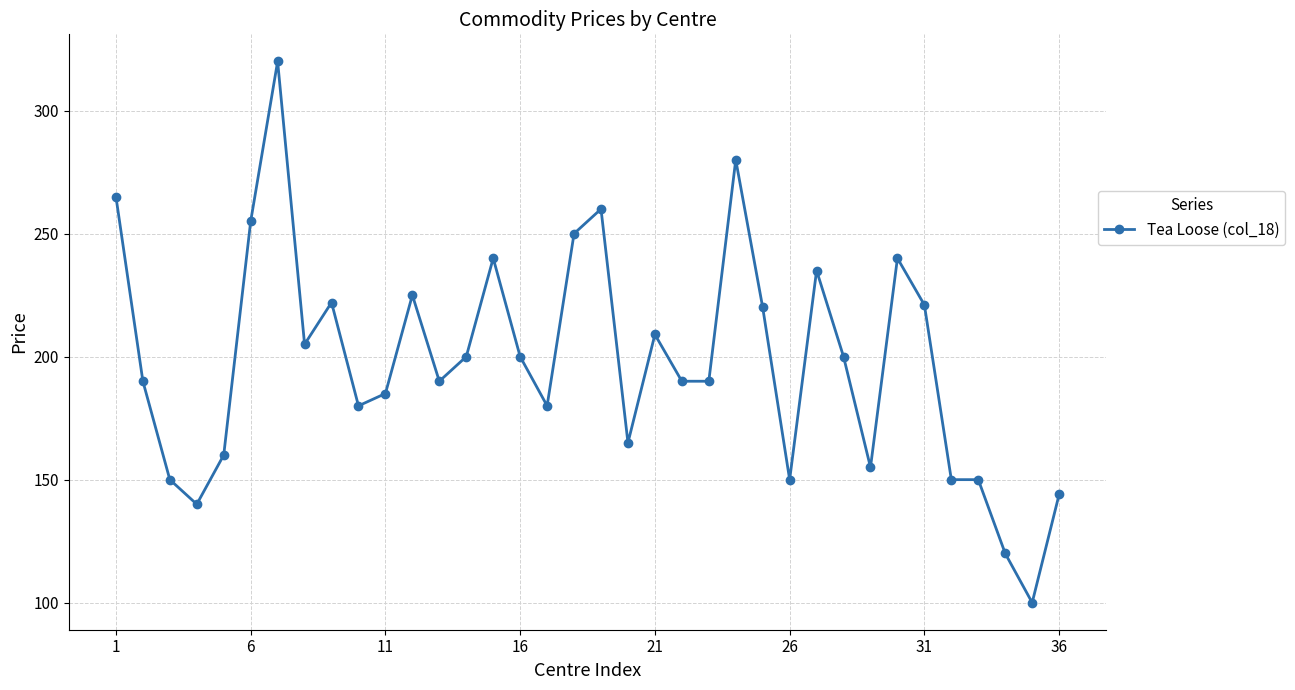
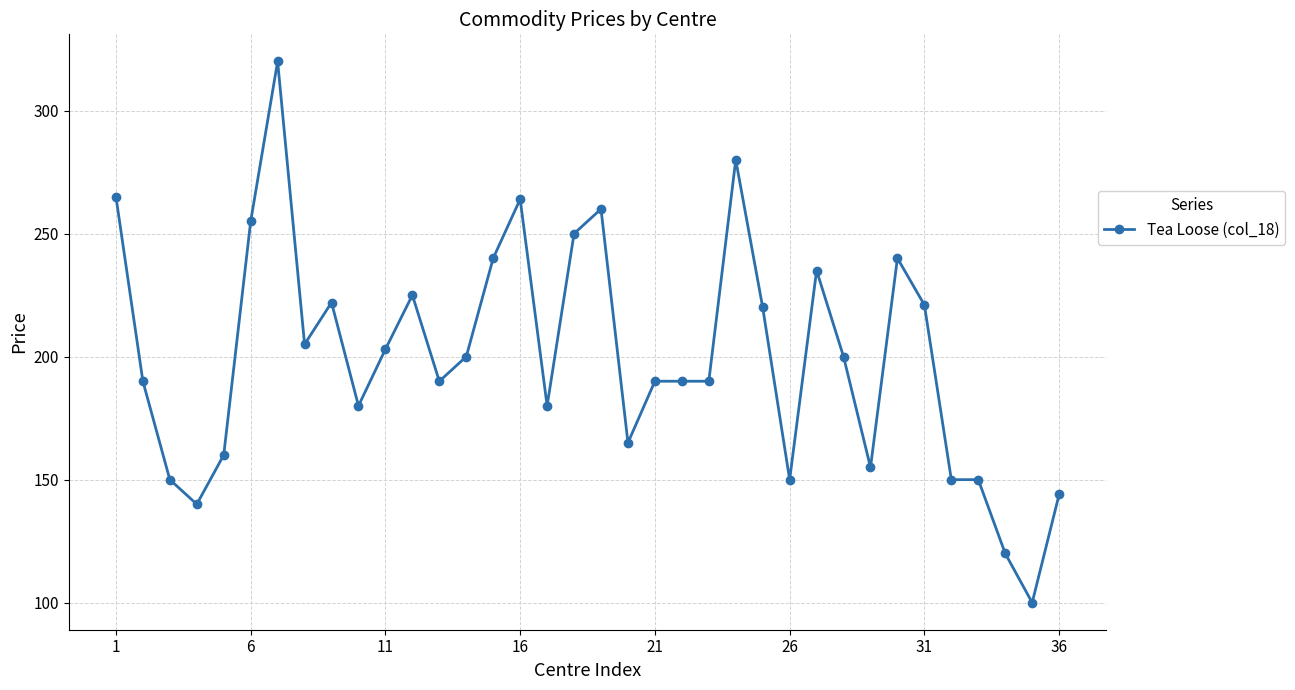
11: 185 -> 203
16: 200 -> 264
21: 209 -> 190
